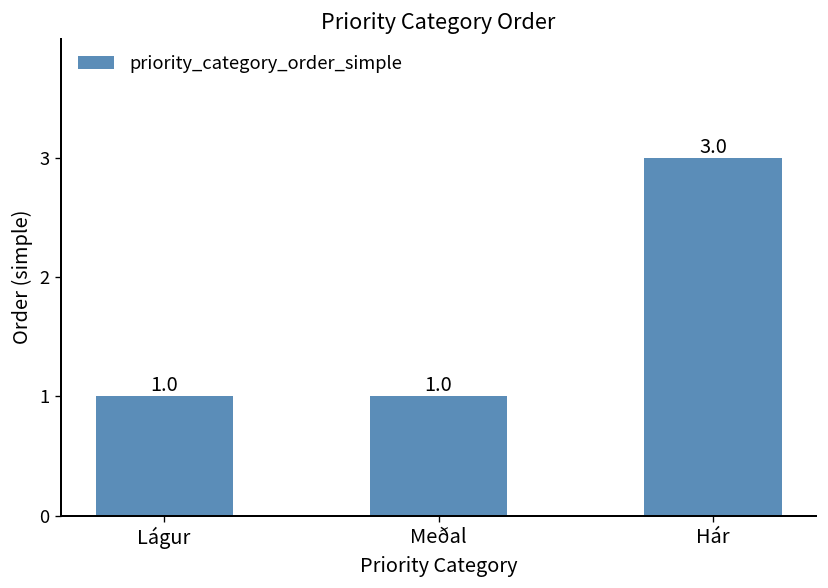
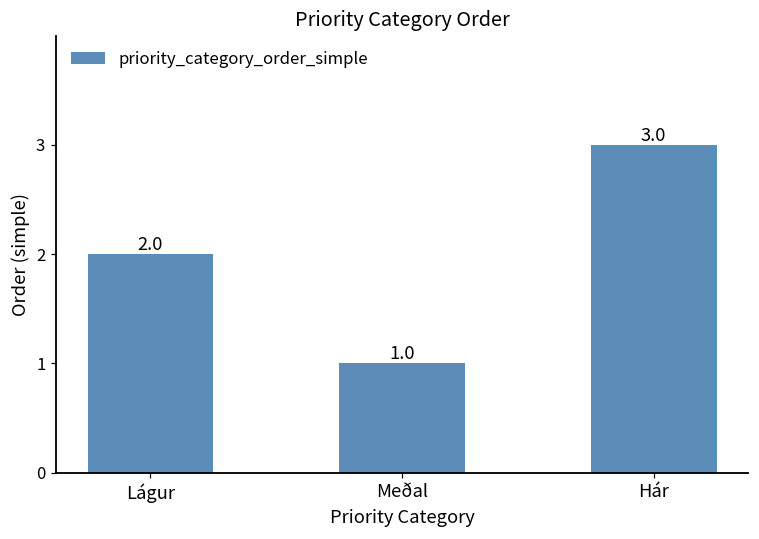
Lágur: 1.0 -> 2.0
